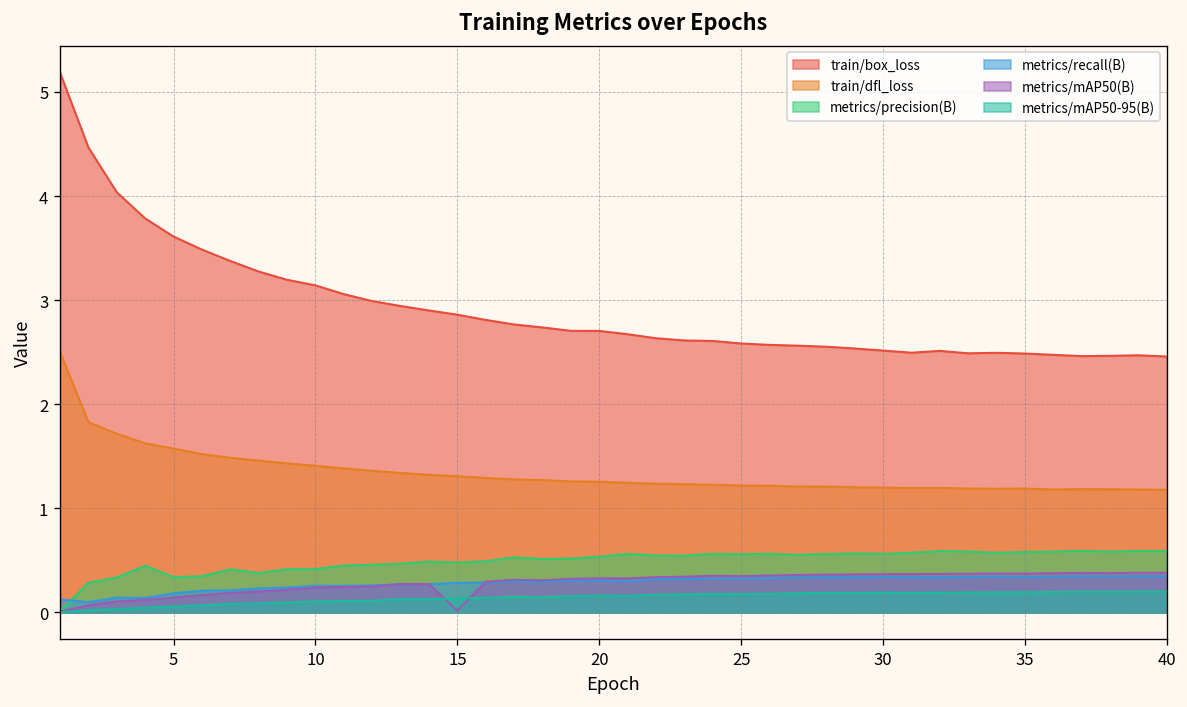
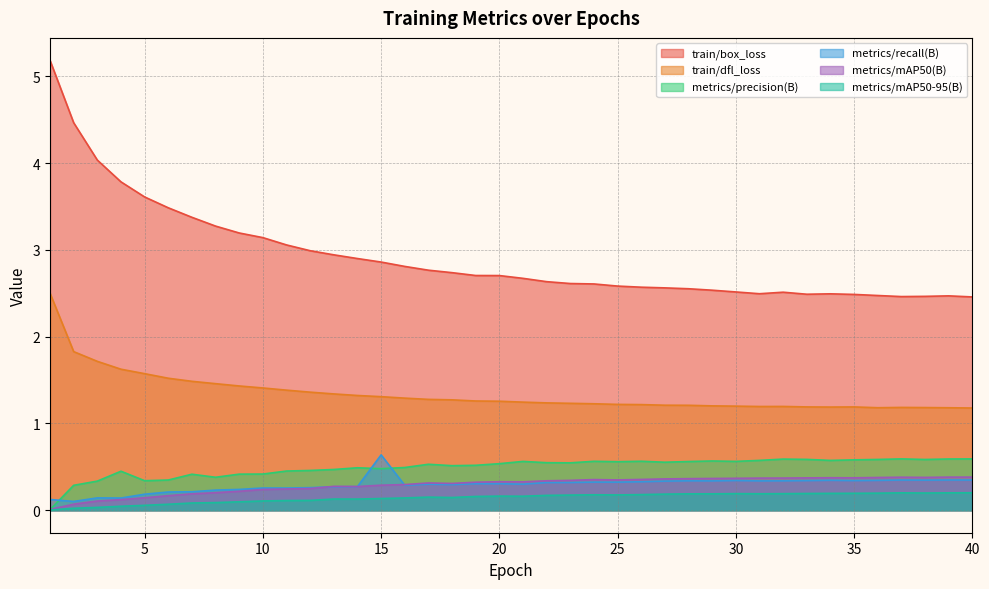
metrics/recall(B), 15: 0.3 -> 0.6
metrics/mAP50(B), 15: 0.0 -> 0.3
